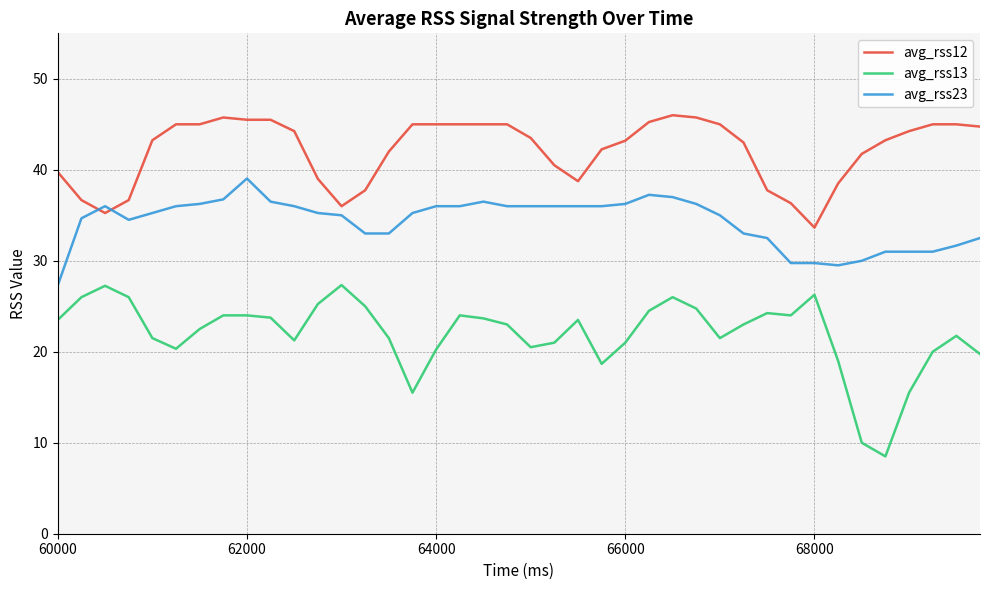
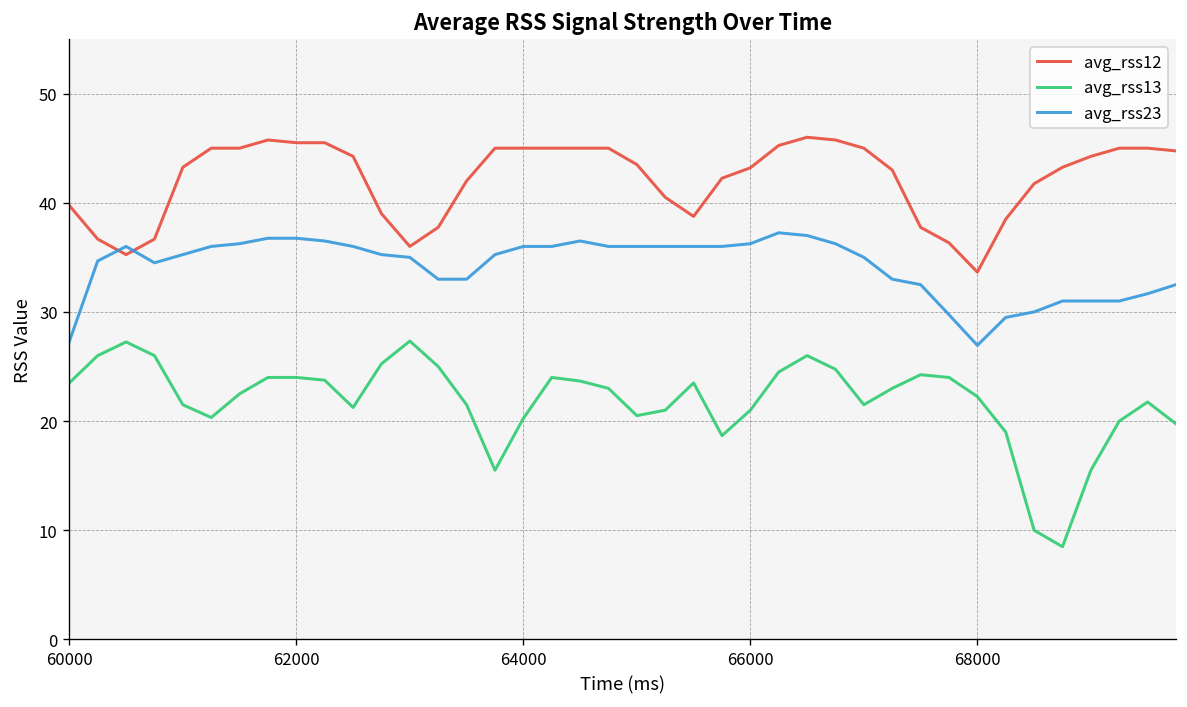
avg_rss23, 62000: 39 -> 37
avg_rss13, 68000: 26 -> 22
avg_rss23, 68000: 30 -> 27
